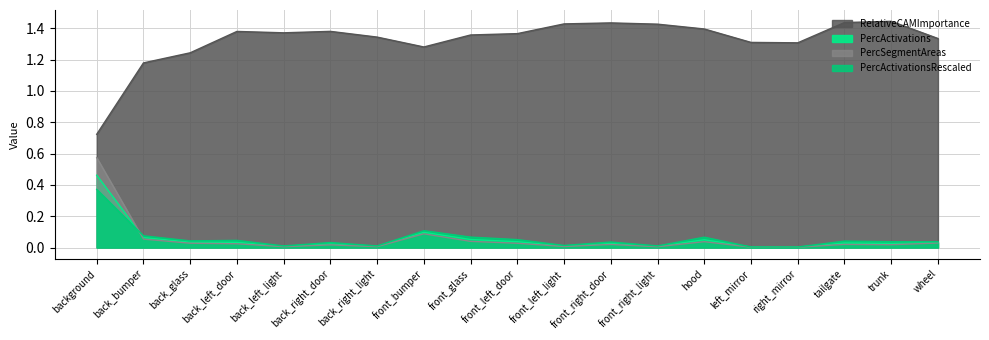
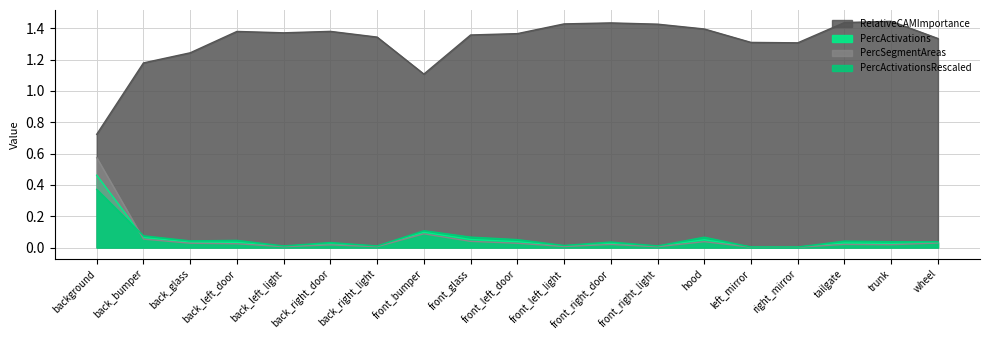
RelativeCAMImportance, front_bumper: 1.28 -> 1.11
